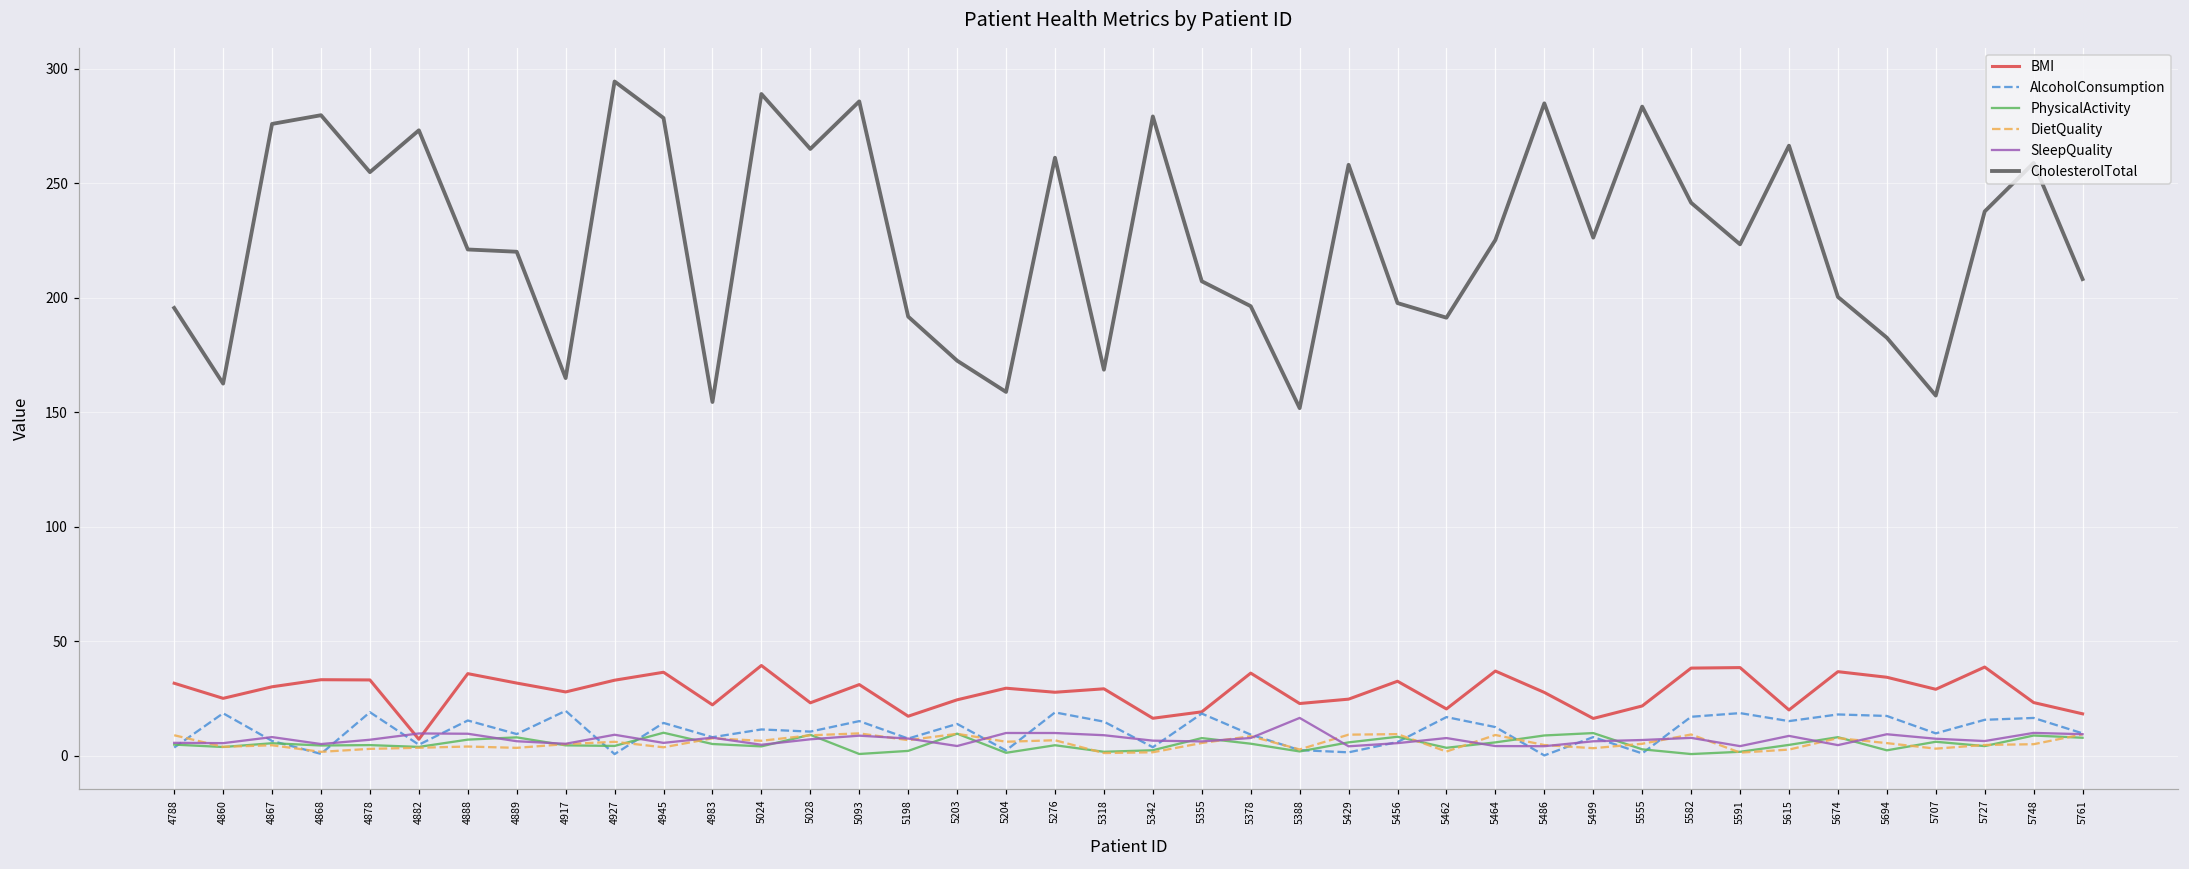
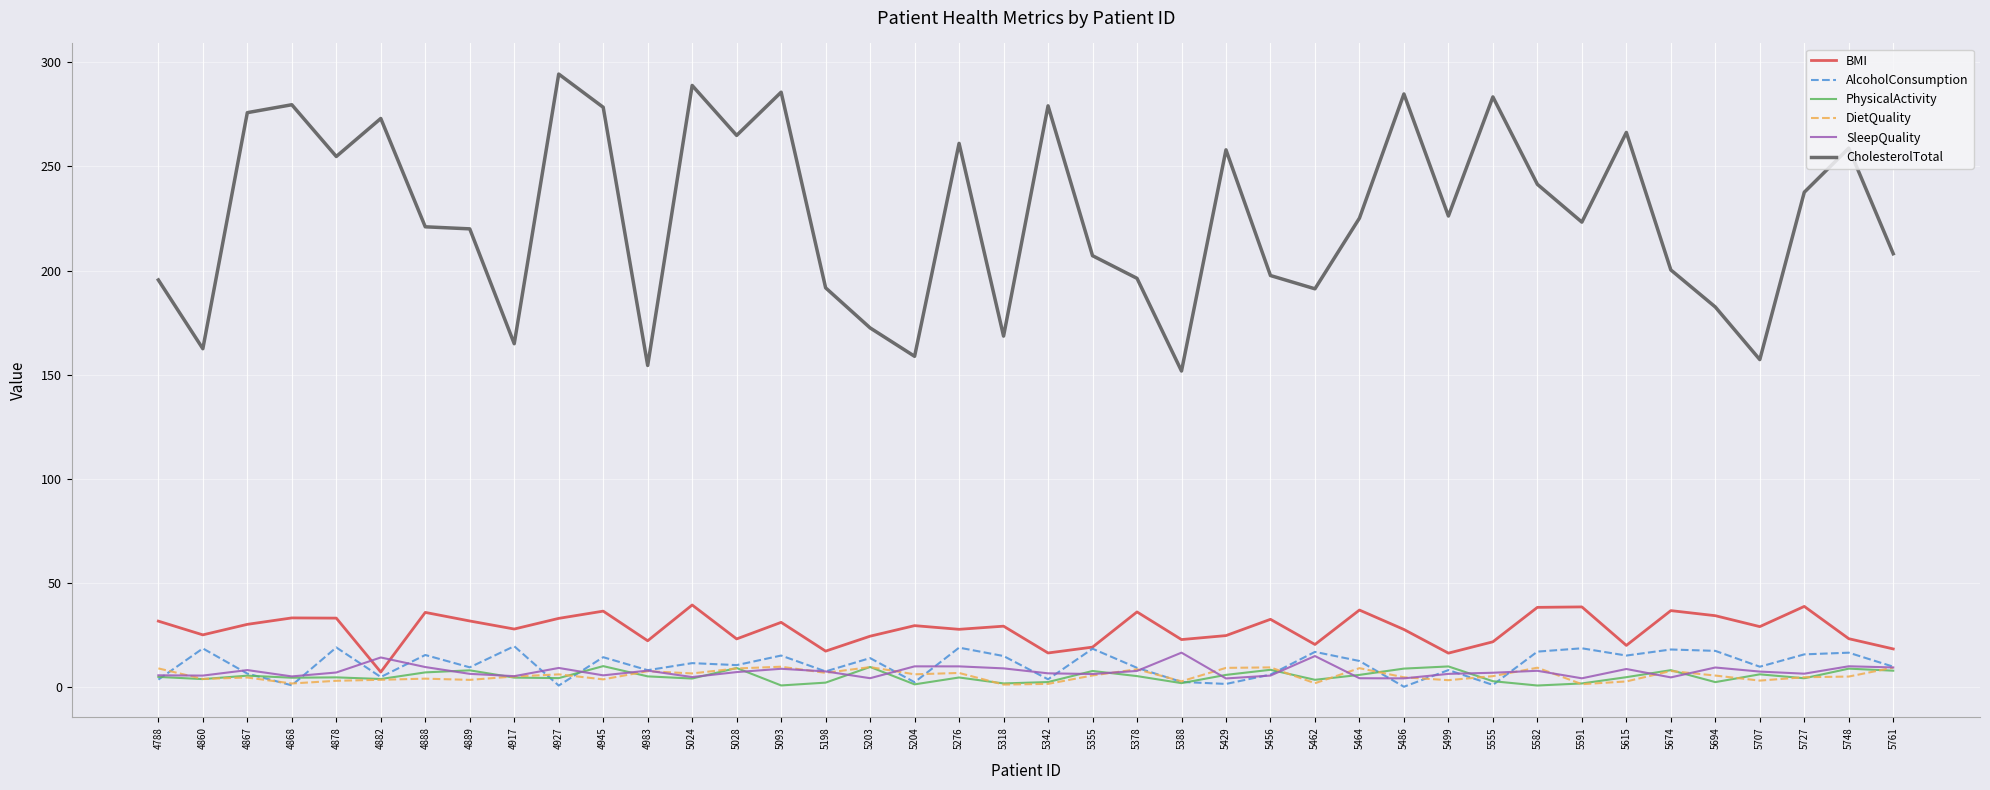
SleepQuality, 4882: 10 -> 14
SleepQuality, 5462: 8 -> 15
